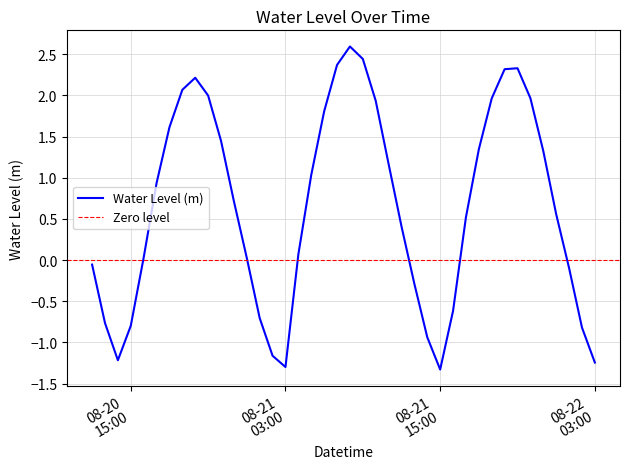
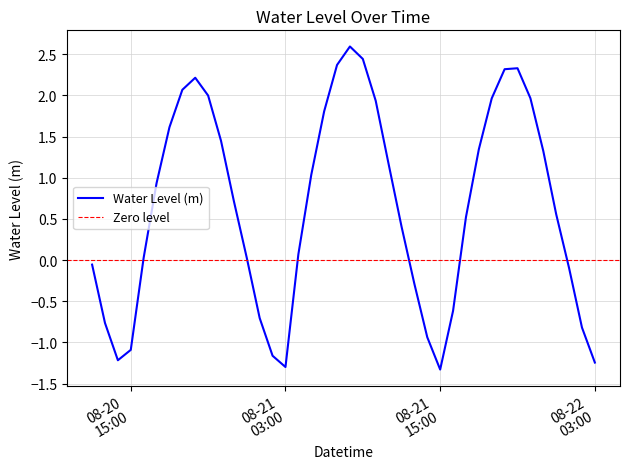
08-20 15:00: -0.8 -> -1.1
